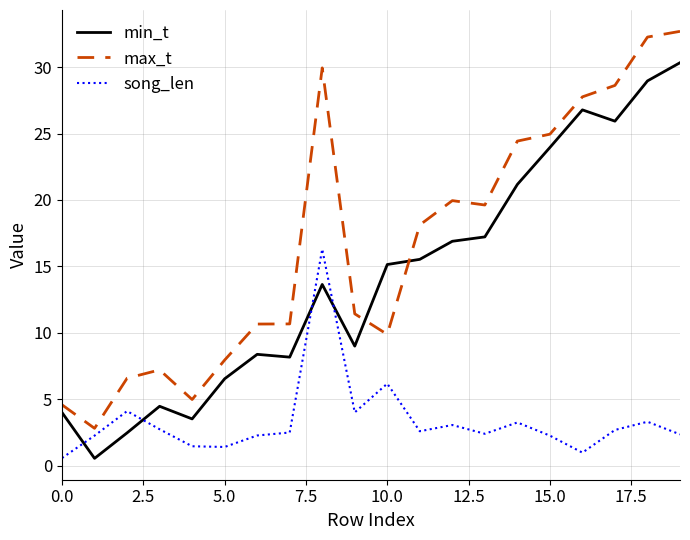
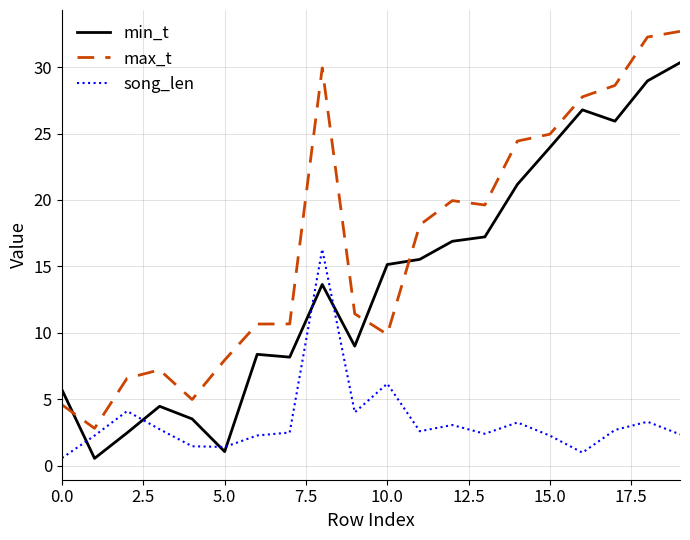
min_t, 0.0: 4.0 -> 5.7
min_t, 5.0: 6.5 -> 1.1
